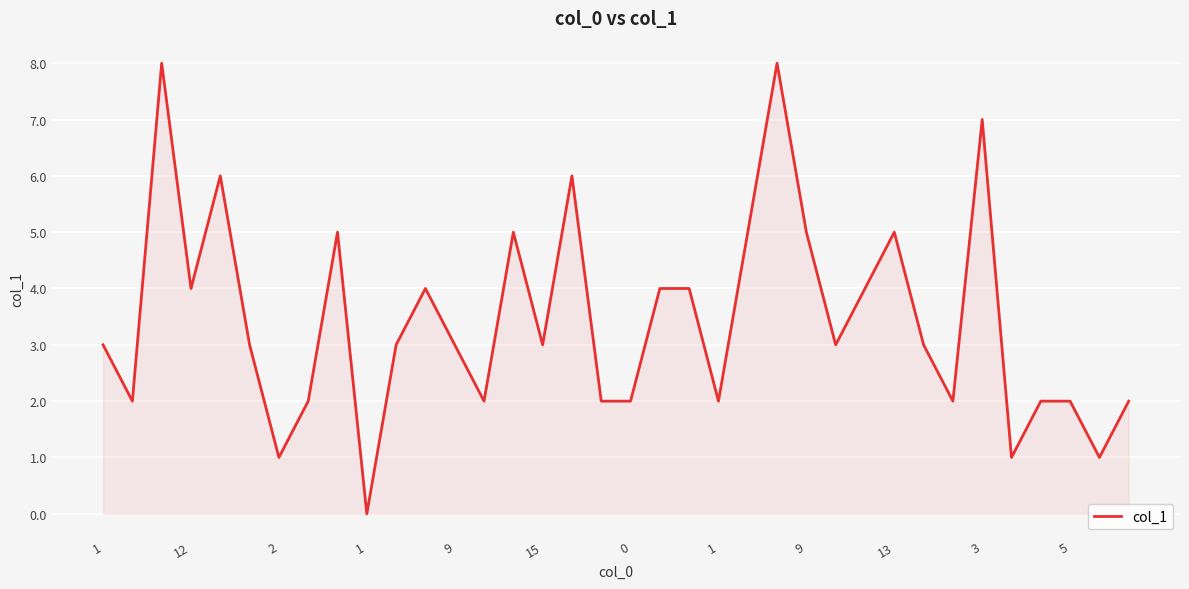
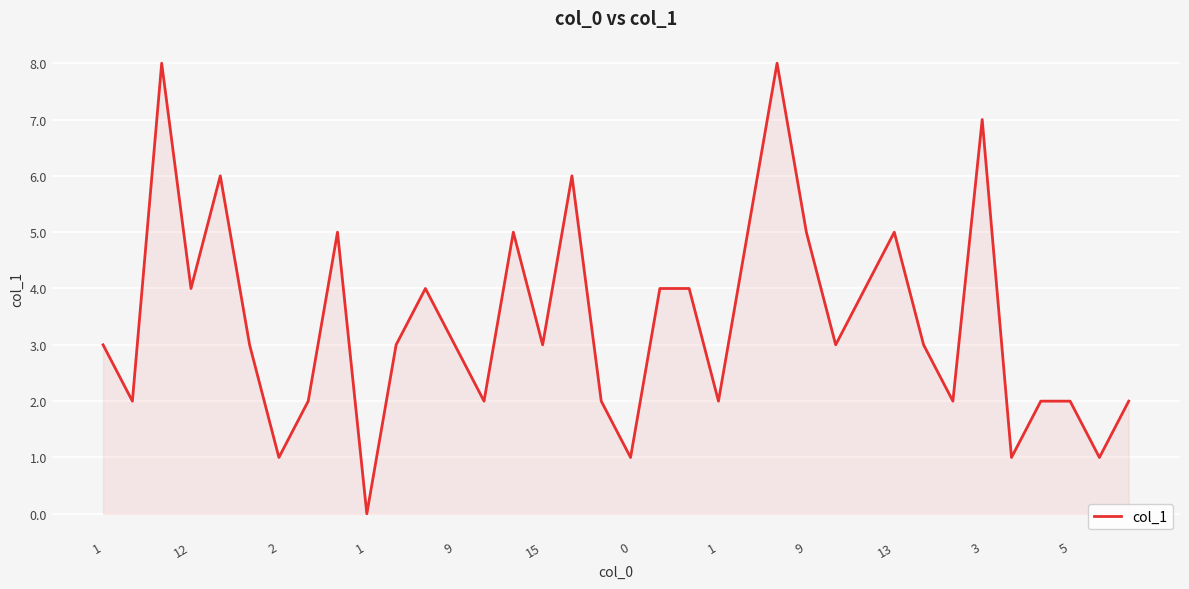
0: 2 -> 1
